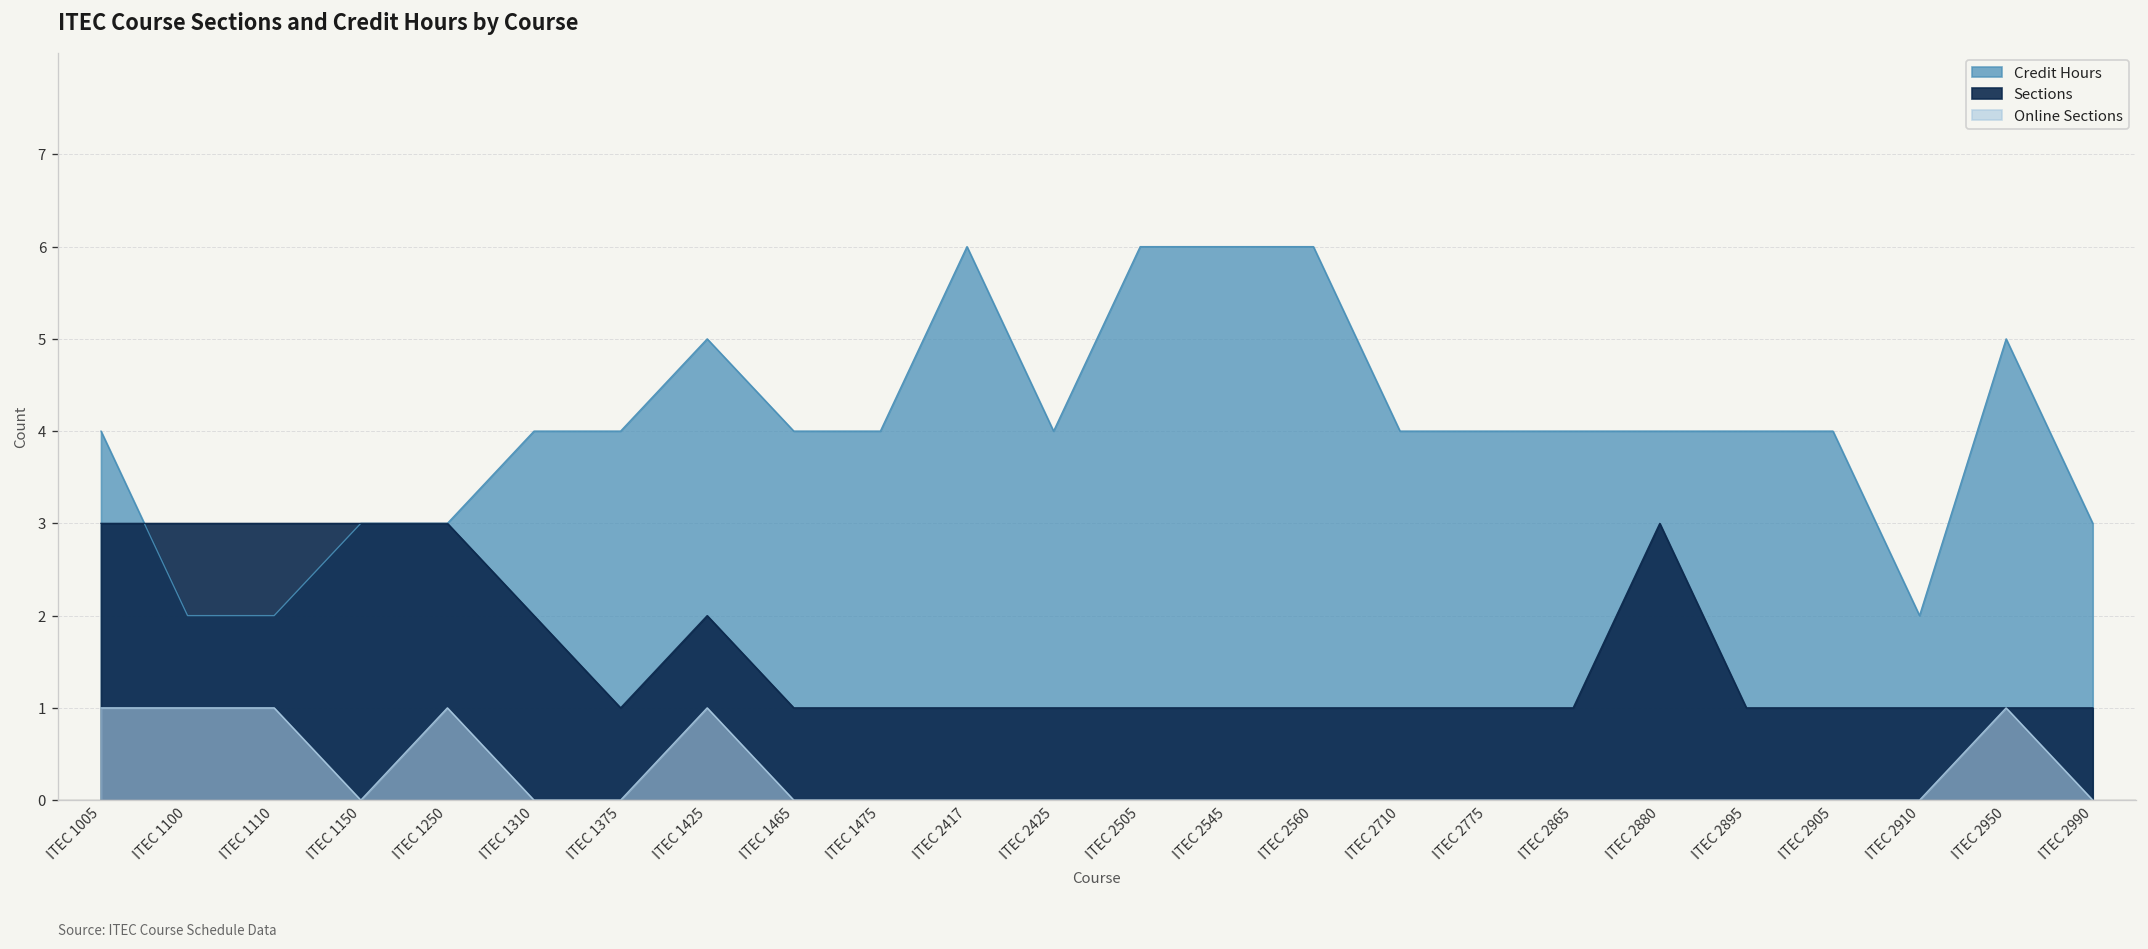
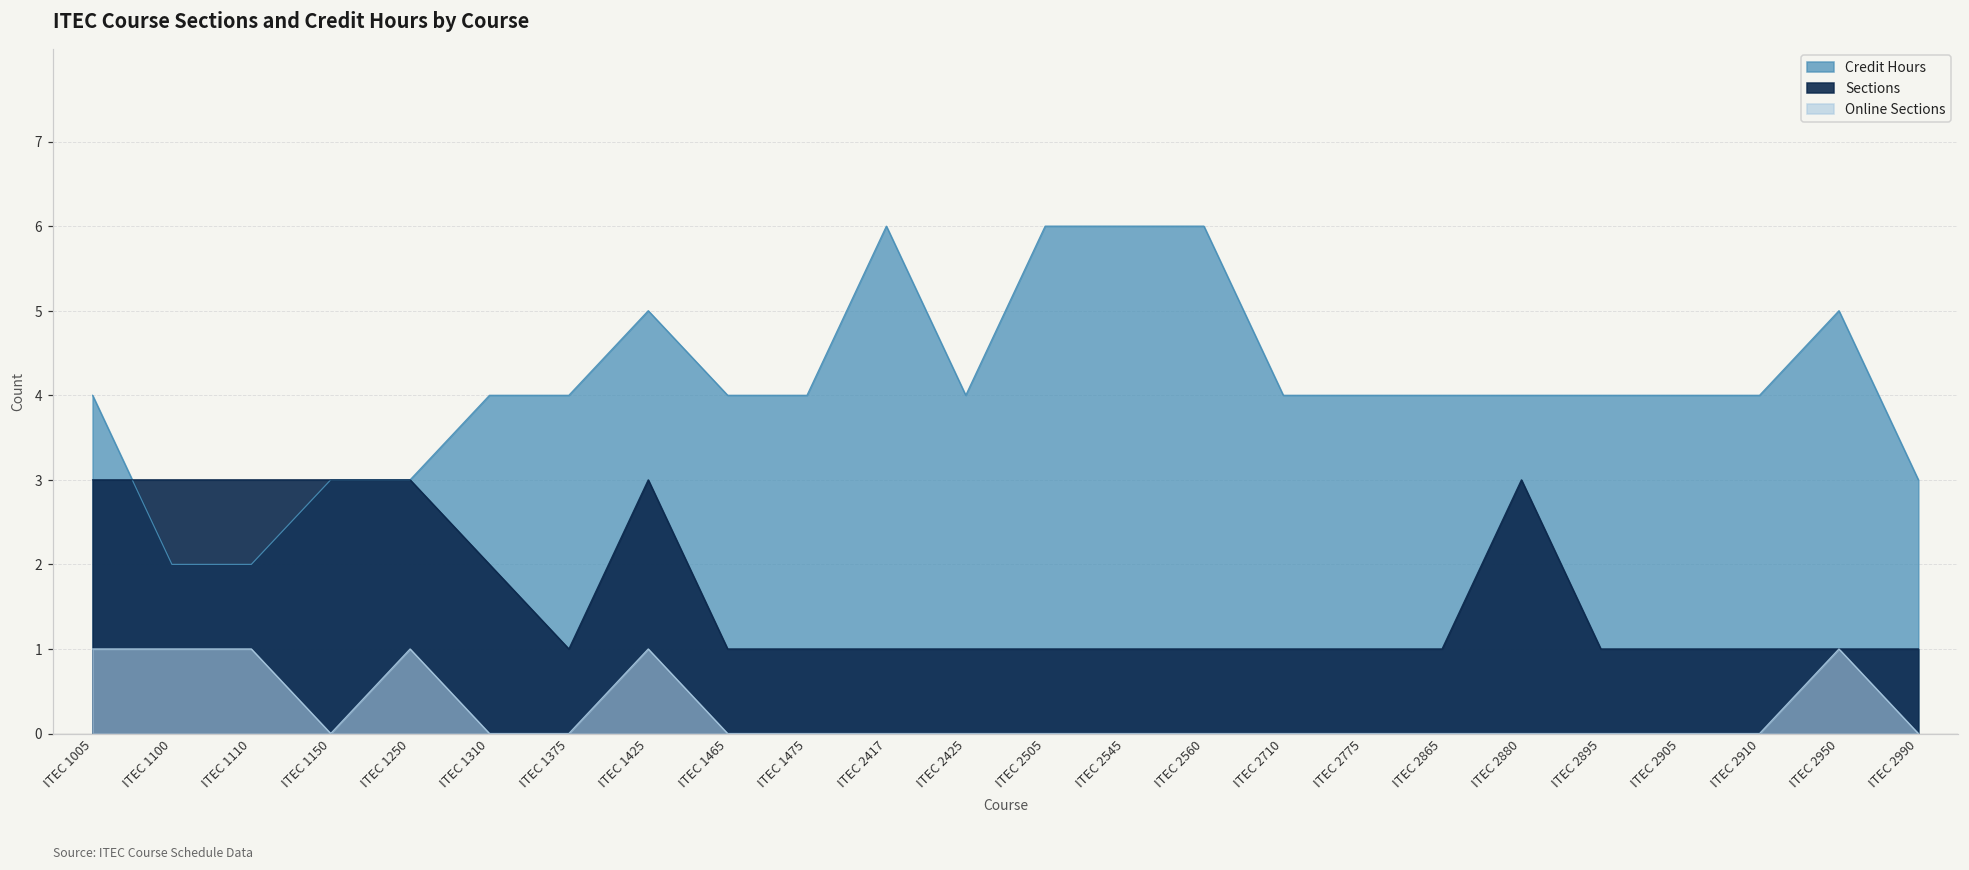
Sections, ITEC 1425: 2 -> 3
Credit Hours, ITEC 2910: 2 -> 4
